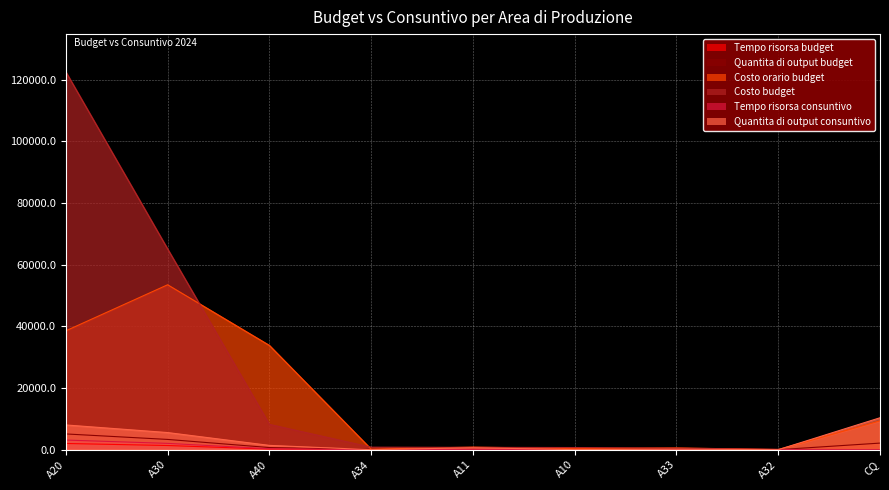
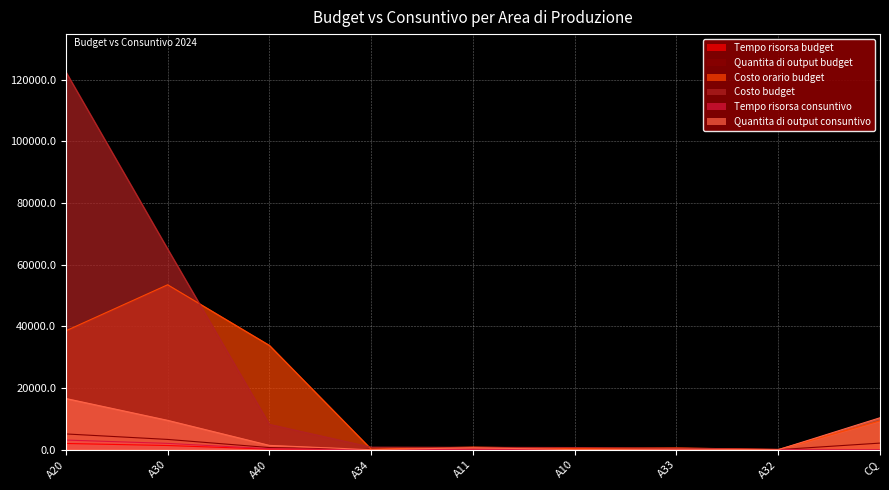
Quantita di output consuntivo, A20: 8000 -> 17000
Quantita di output consuntivo, A30: 6000 -> 10000
